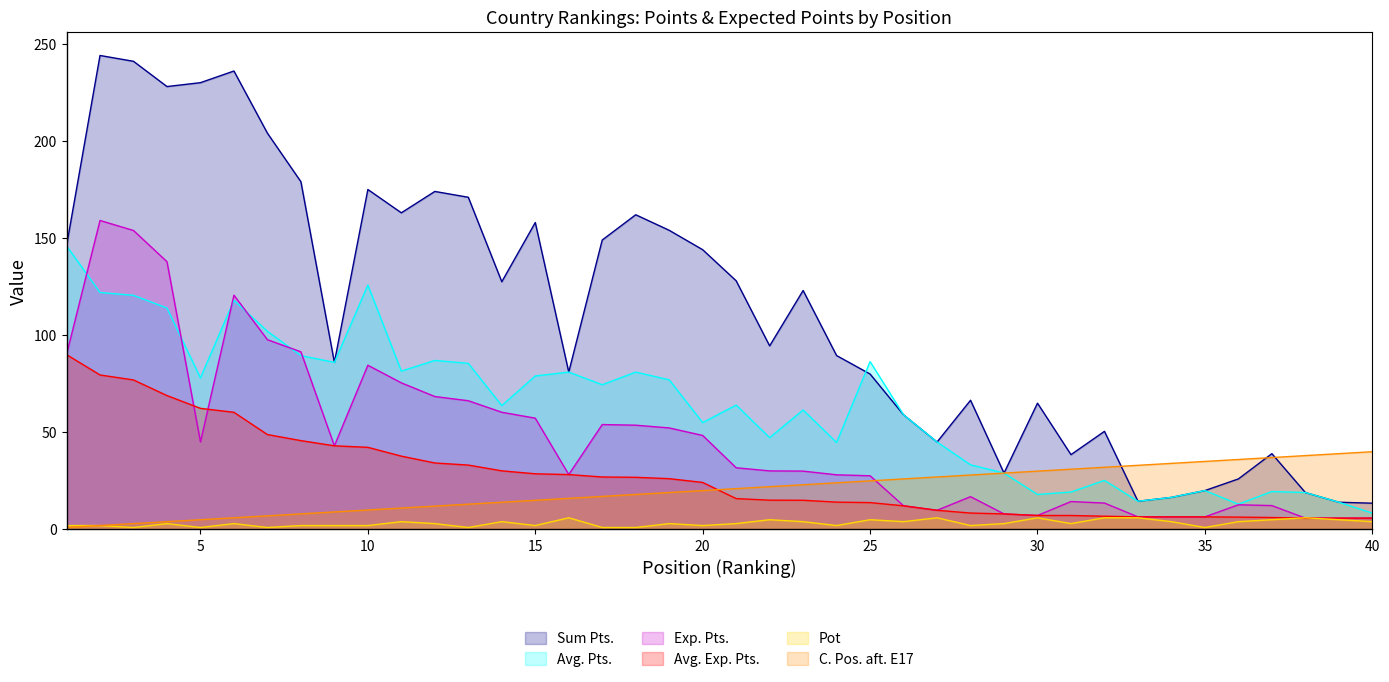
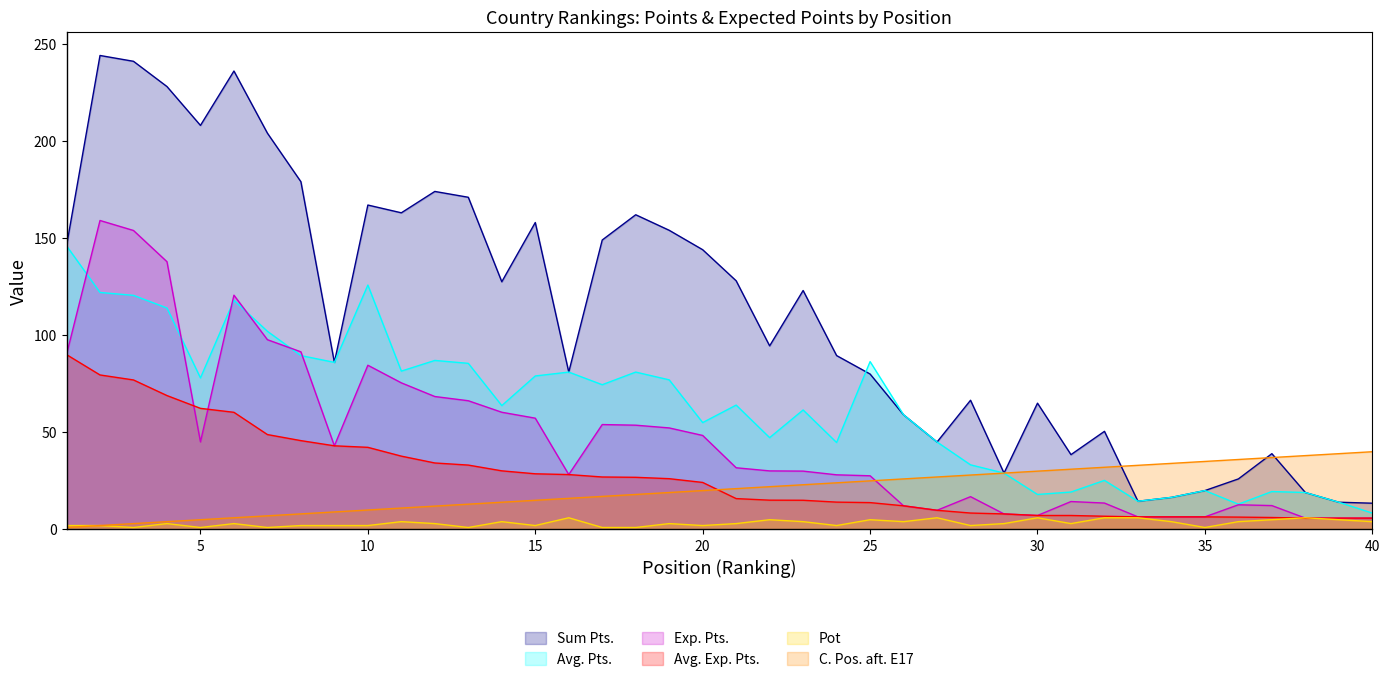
Sum Pts., 5: 230 -> 208
Sum Pts., 10: 175 -> 167
